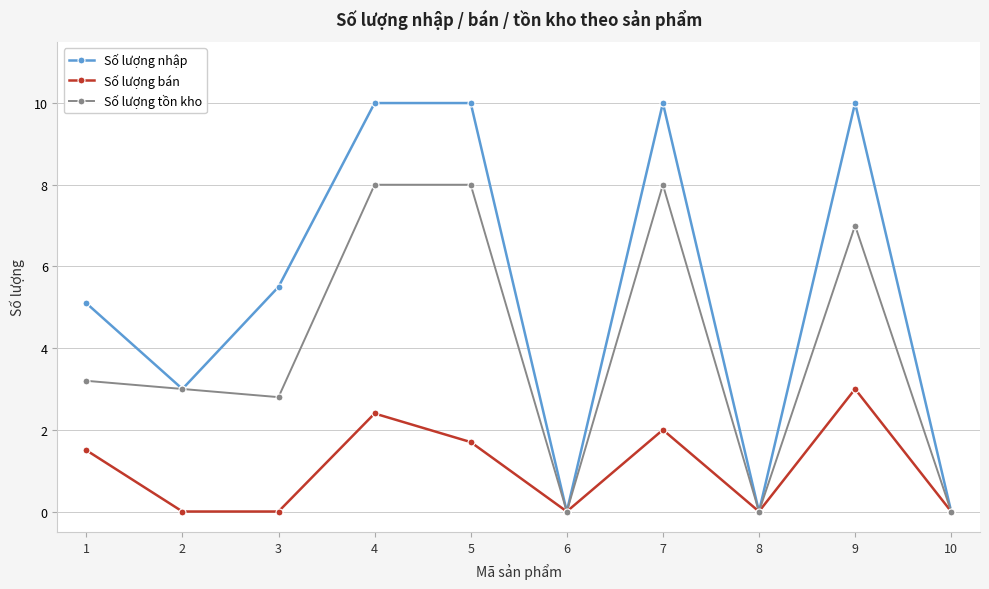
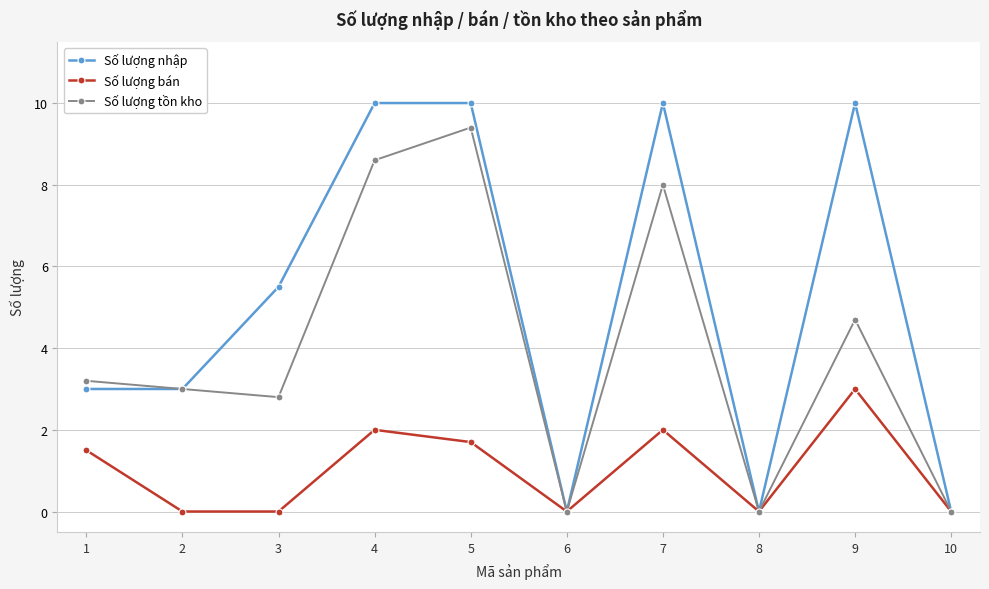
Số lượng nhập, 1: 5.1 -> 3.0
Số lượng bán, 4: 2.4 -> 2.0
Số lượng tồn kho, 4: 8.0 -> 8.6
Số lượng tồn kho, 5: 8.0 -> 9.4
Số lượng tồn kho, 9: 7.0 -> 4.7
